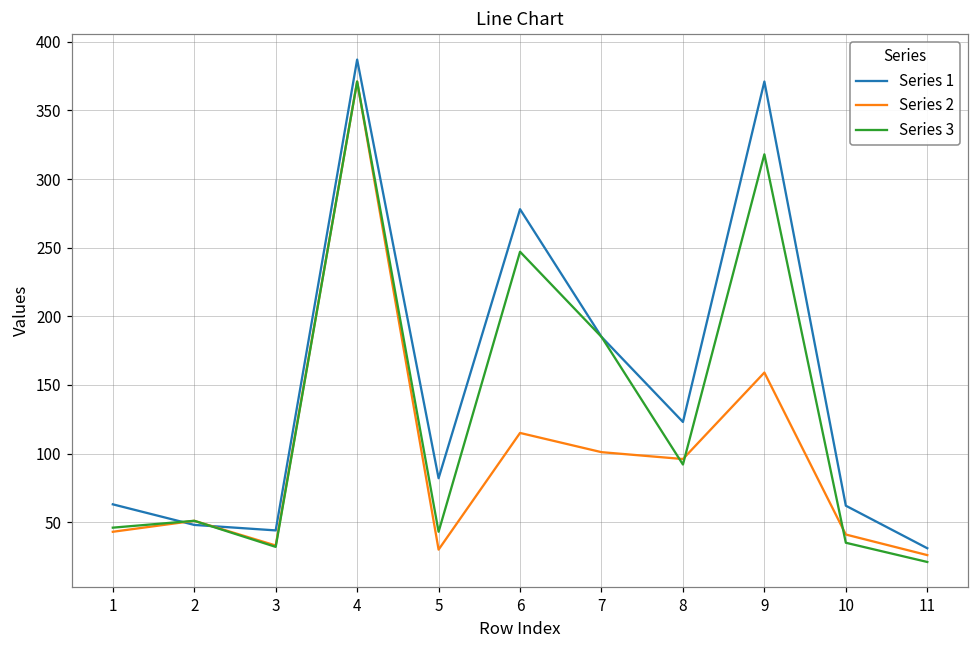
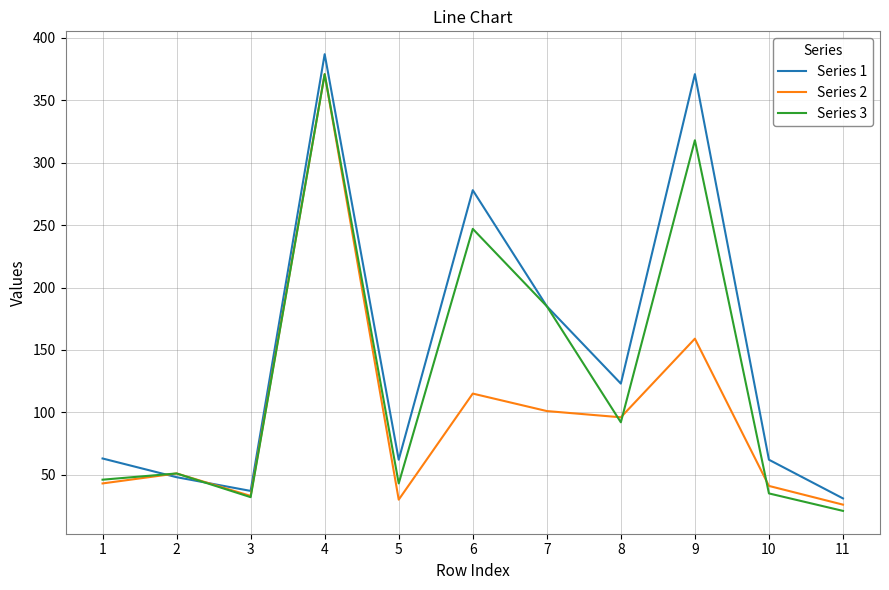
Series 1, 3: 44 -> 37
Series 1, 5: 82 -> 62
